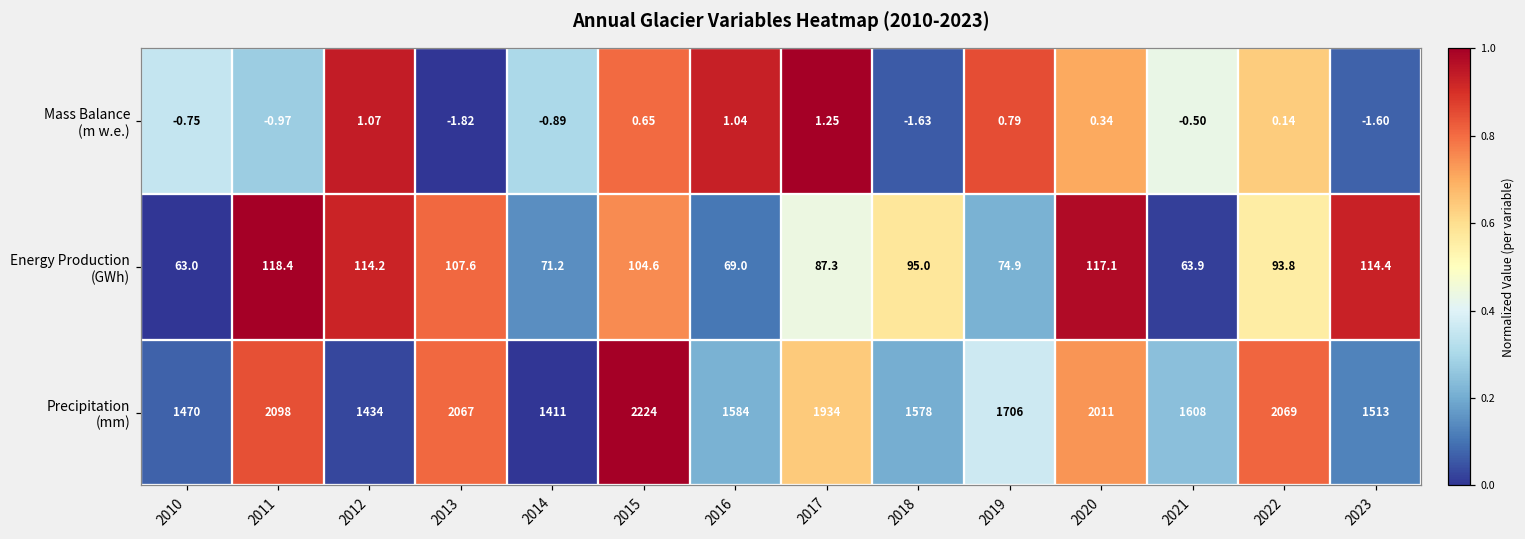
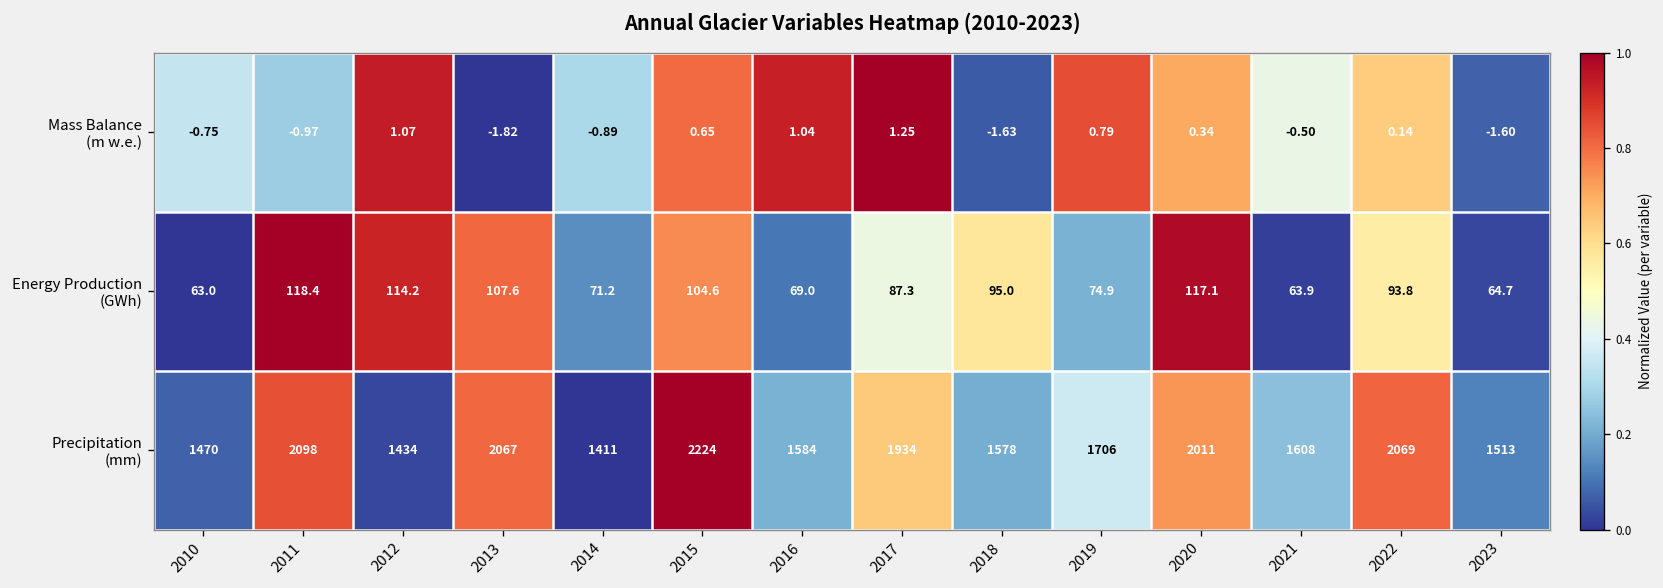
Energy Production (GWh), 2023: 114.4 -> 64.7
